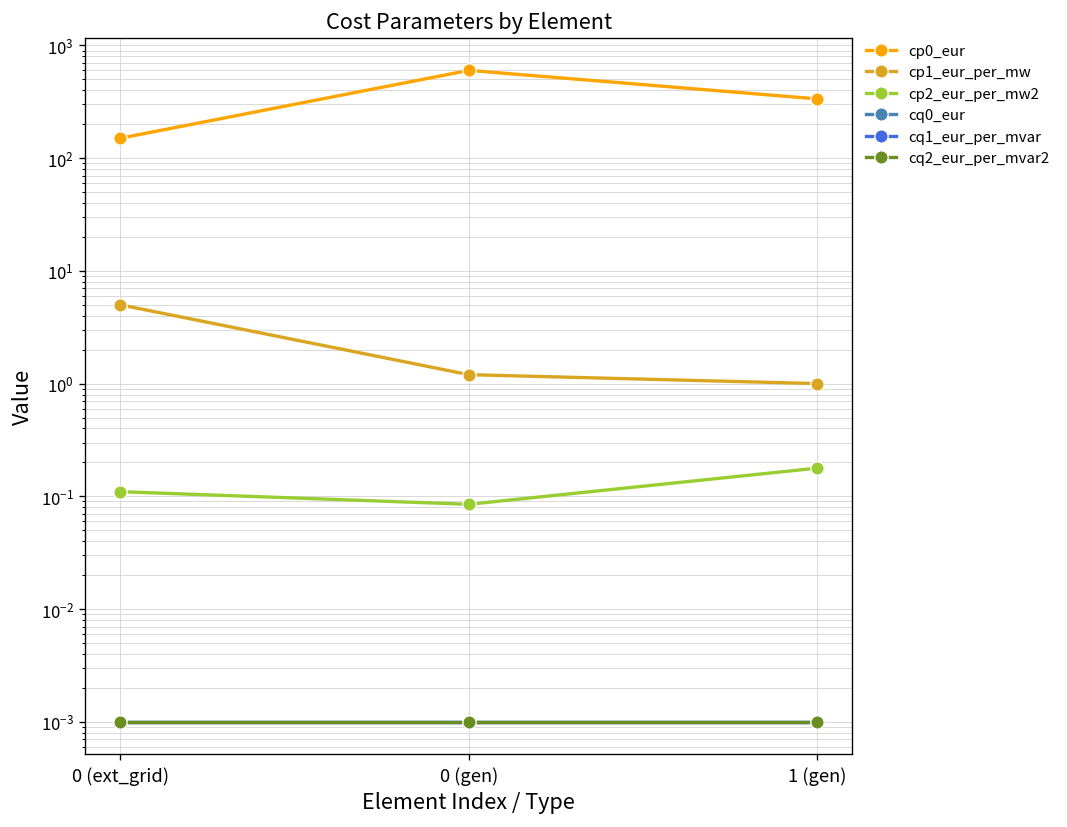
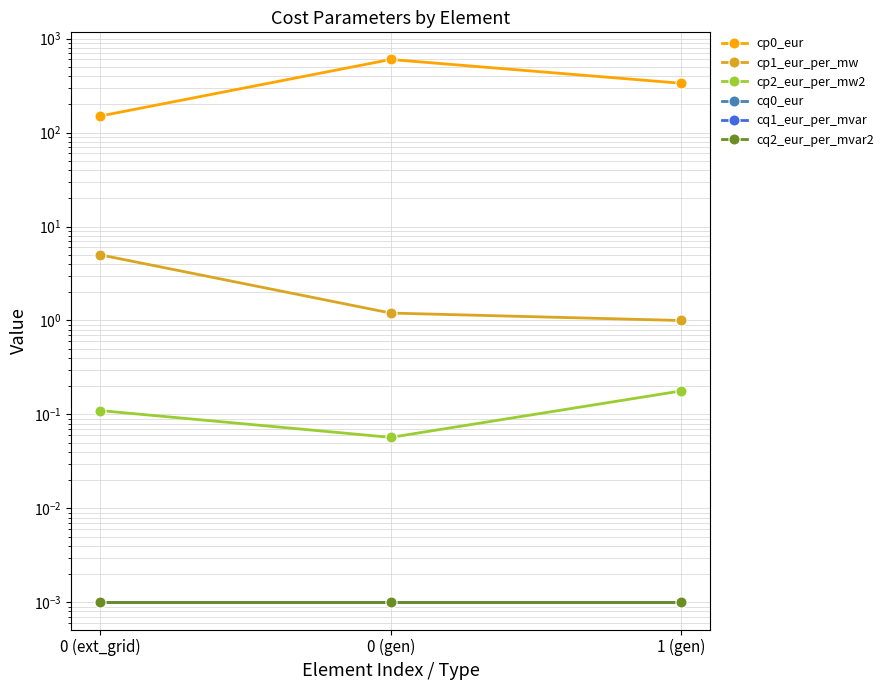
cp2_eur_per_mw2, 0 (gen): 0.09 -> 0.06
